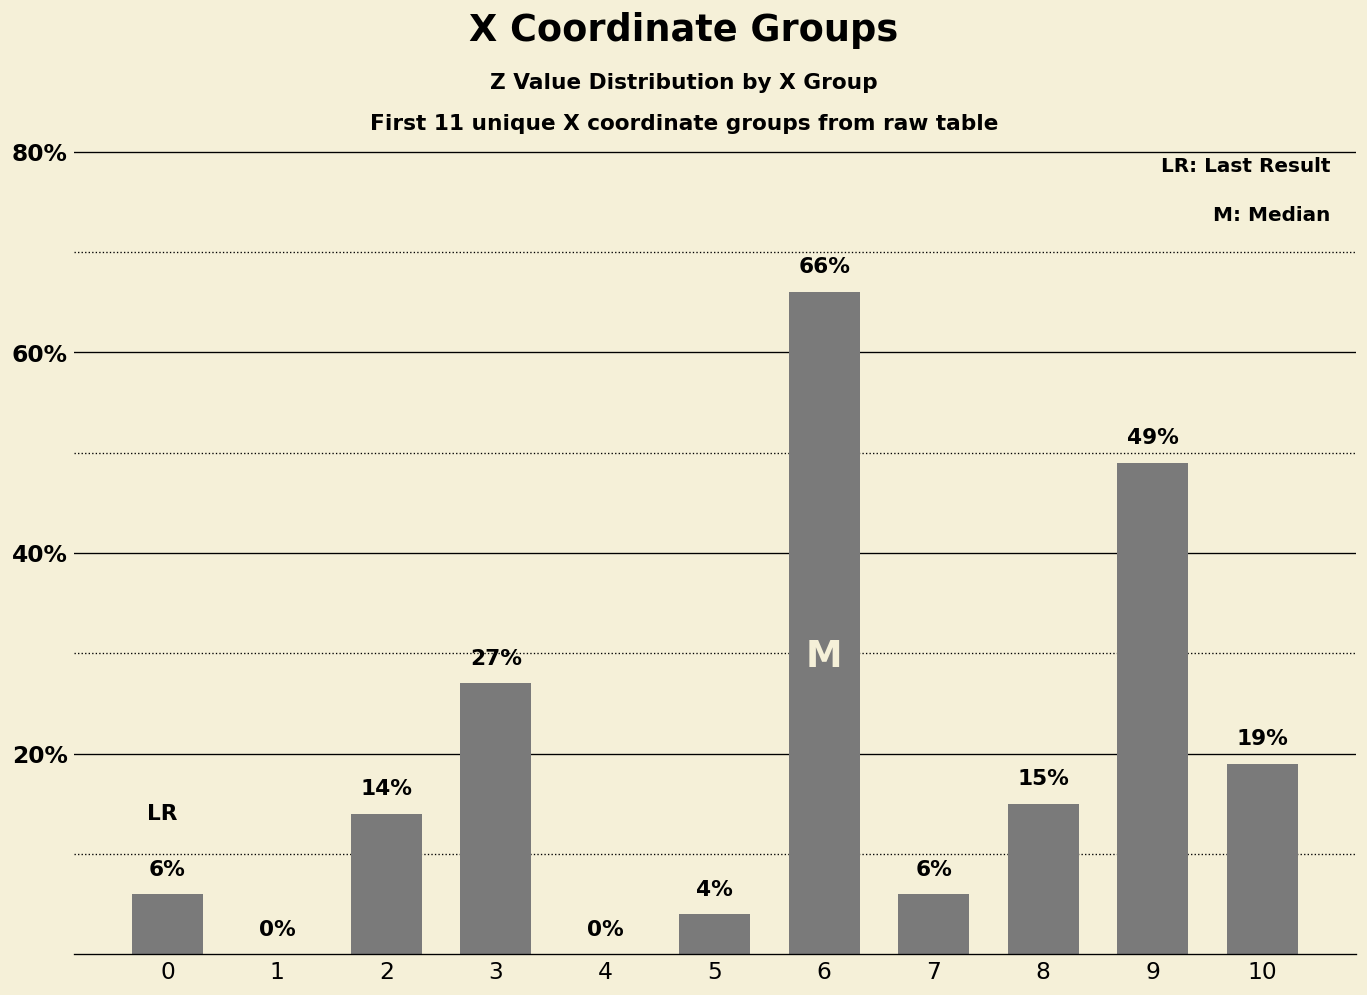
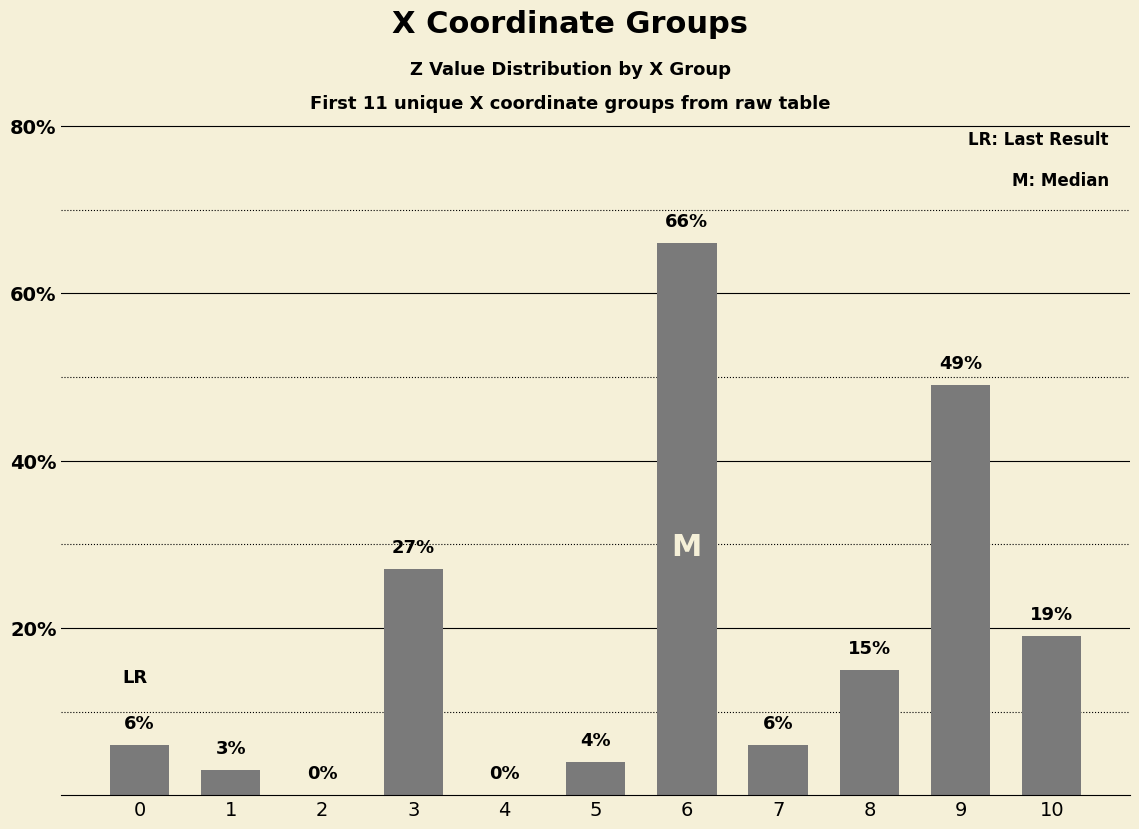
1: 0% -> 3%
2: 14% -> 0%
